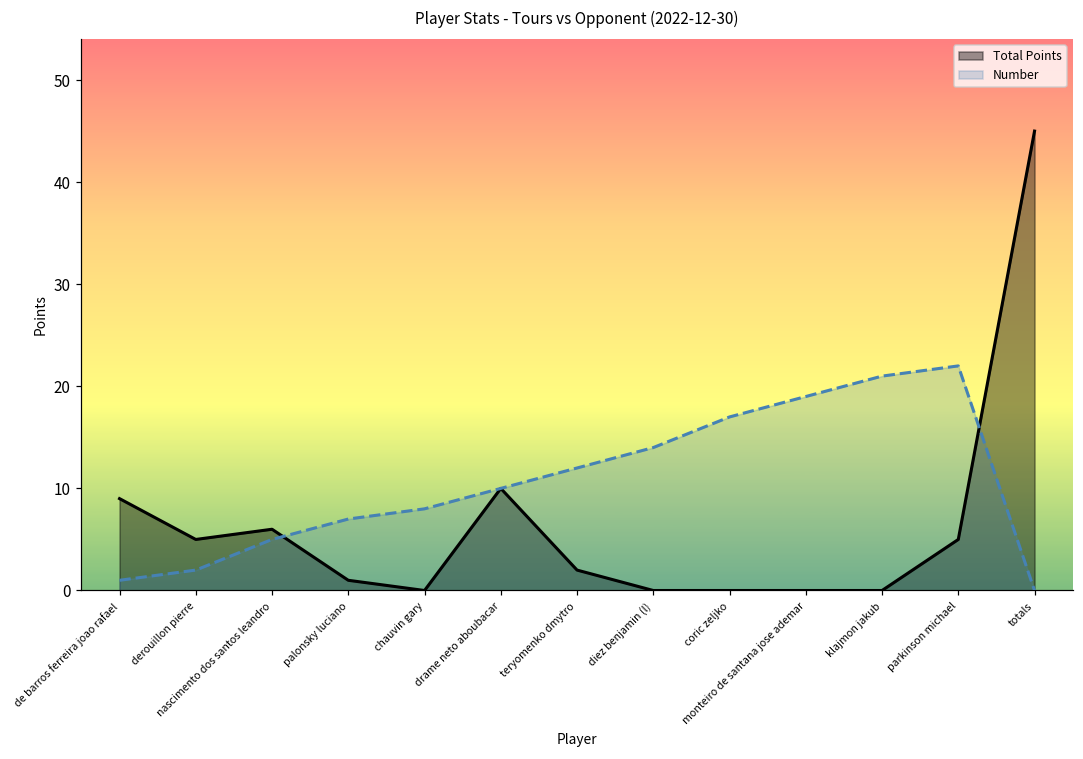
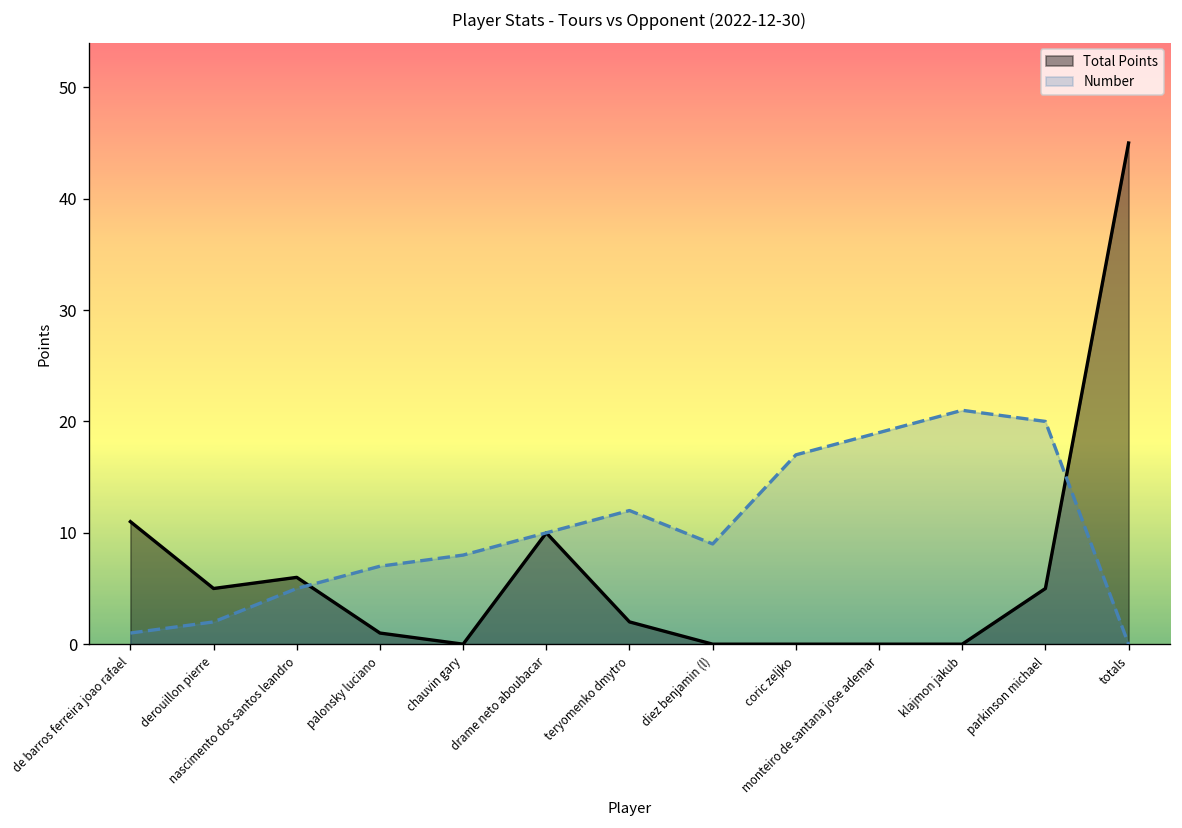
Total Points, de barros ferreira joao rafael: 9 -> 11
Number, diez benjamin (l): 14 -> 9
Number, parkinson michael: 22 -> 20
